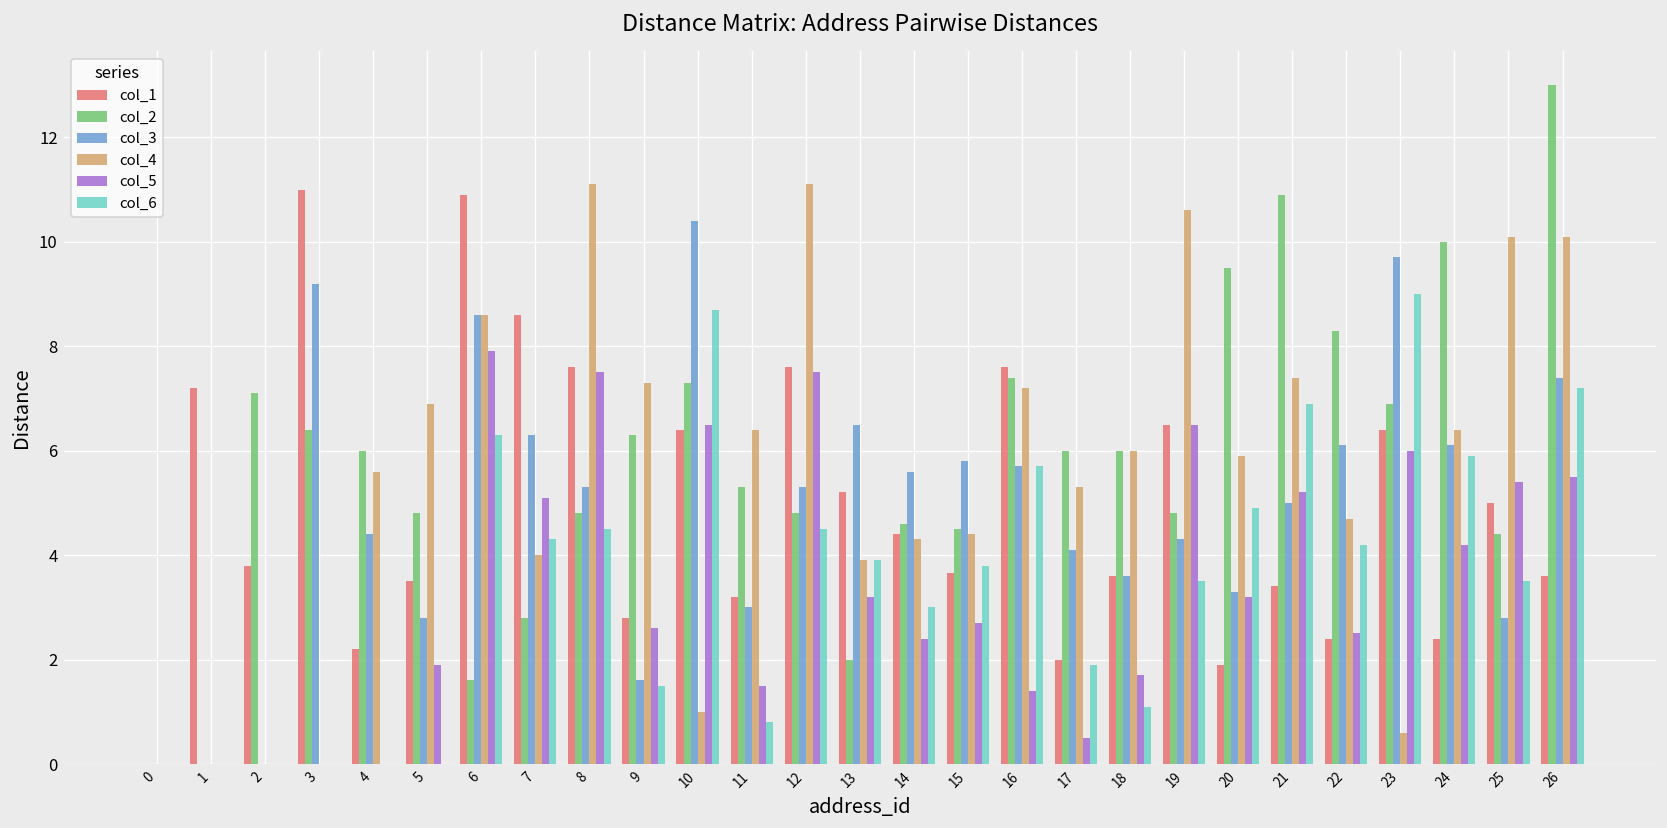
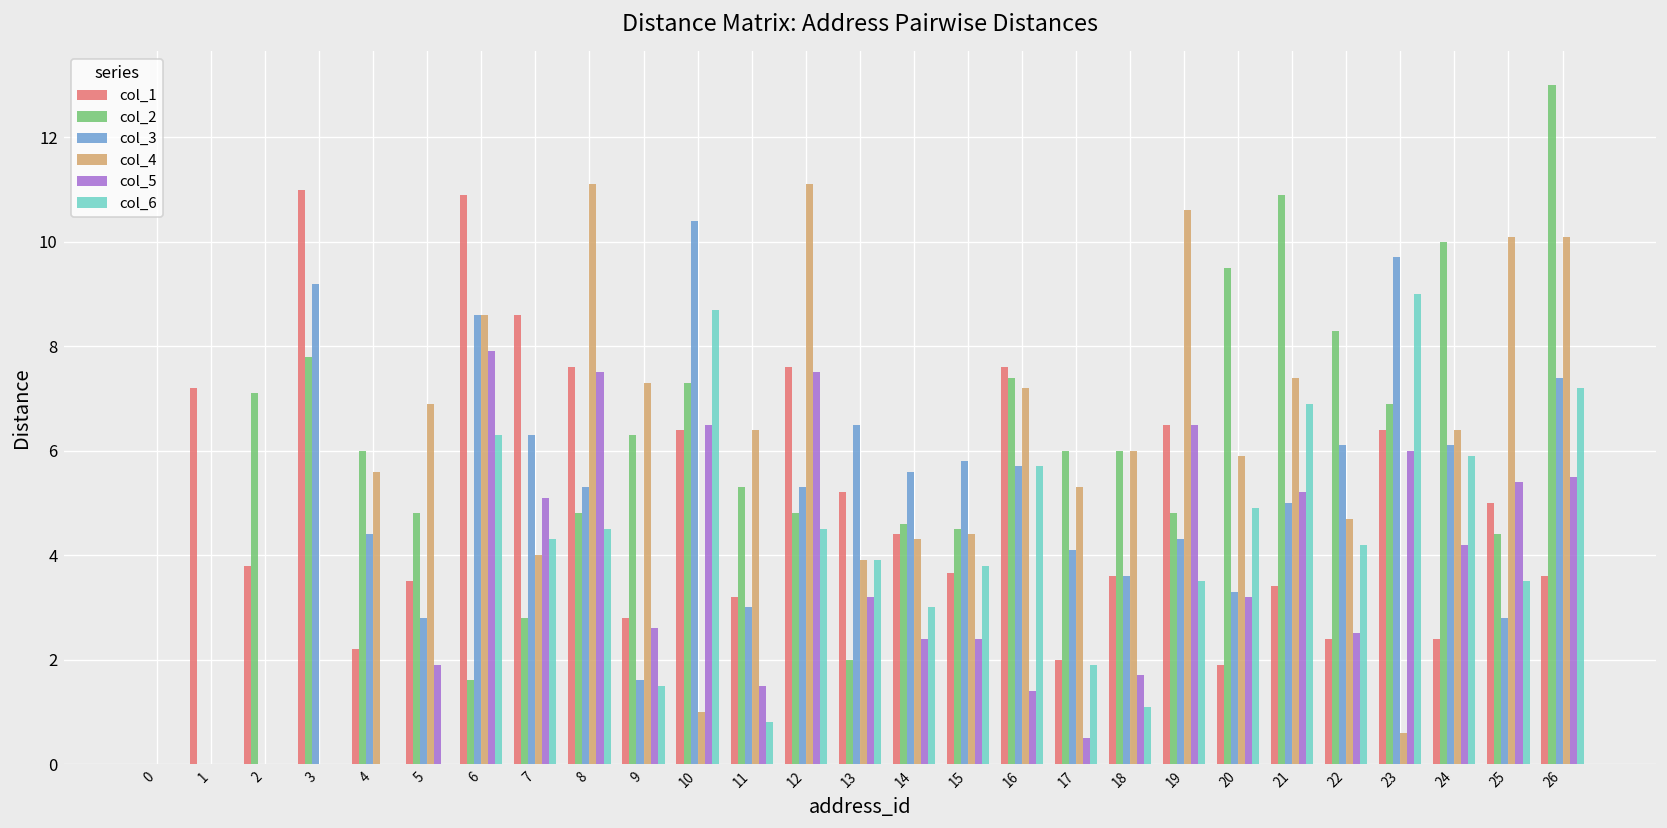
col_2, 3: 6.4 -> 7.8
col_5, 15: 2.7 -> 2.4
